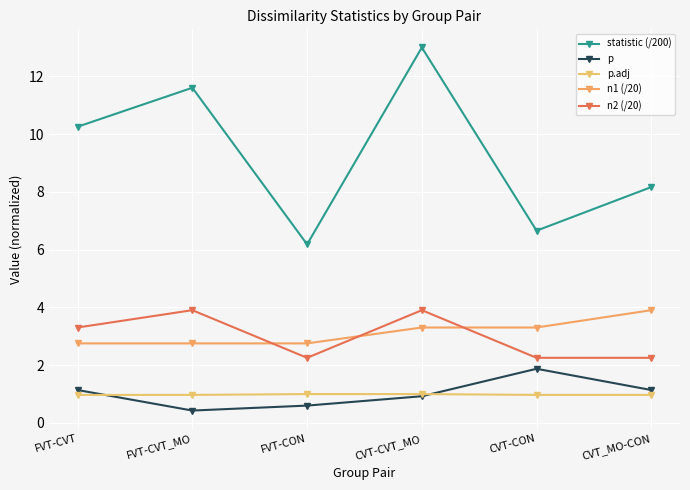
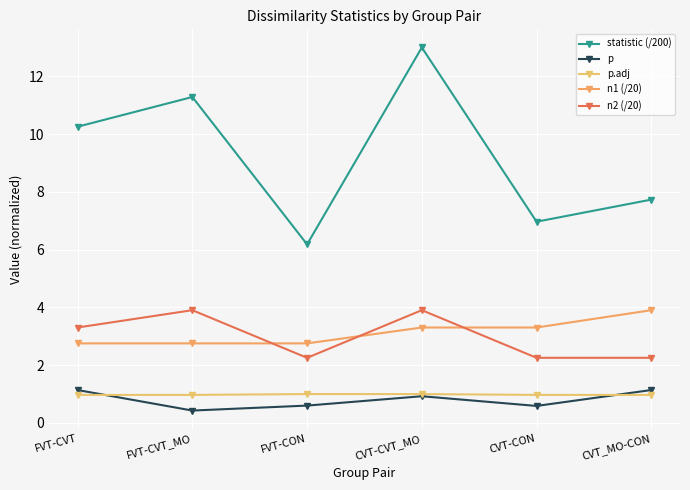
statistic (/200), FVT-CVT_MO: 11.6 -> 11.3
statistic (/200), CVT-CON: 6.7 -> 7.0
p, CVT-CON: 1.9 -> 0.6
statistic (/200), CVT_MO-CON: 8.2 -> 7.7
